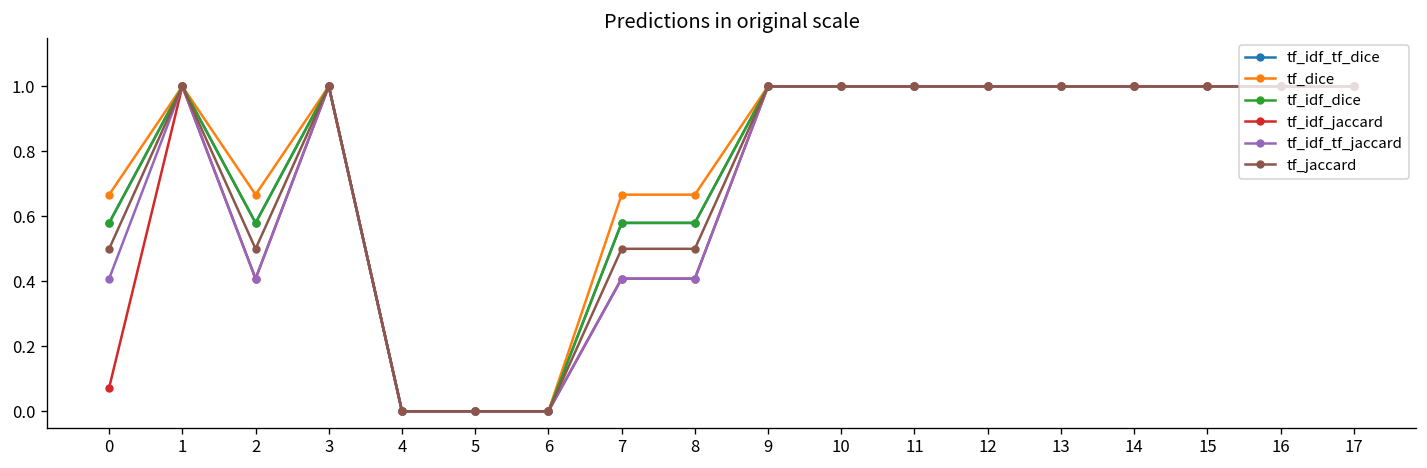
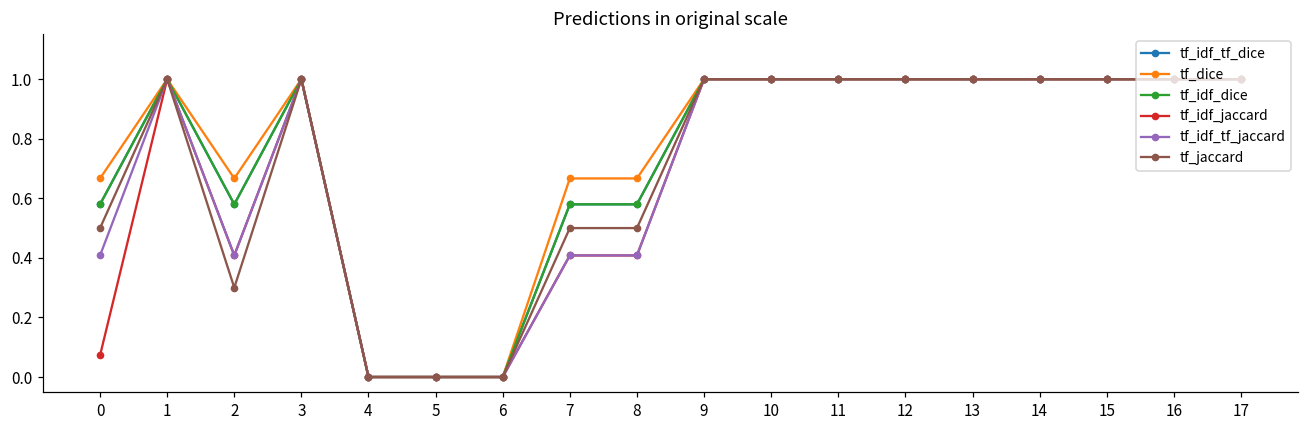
tf_jaccard, 2: 0.5 -> 0.3
